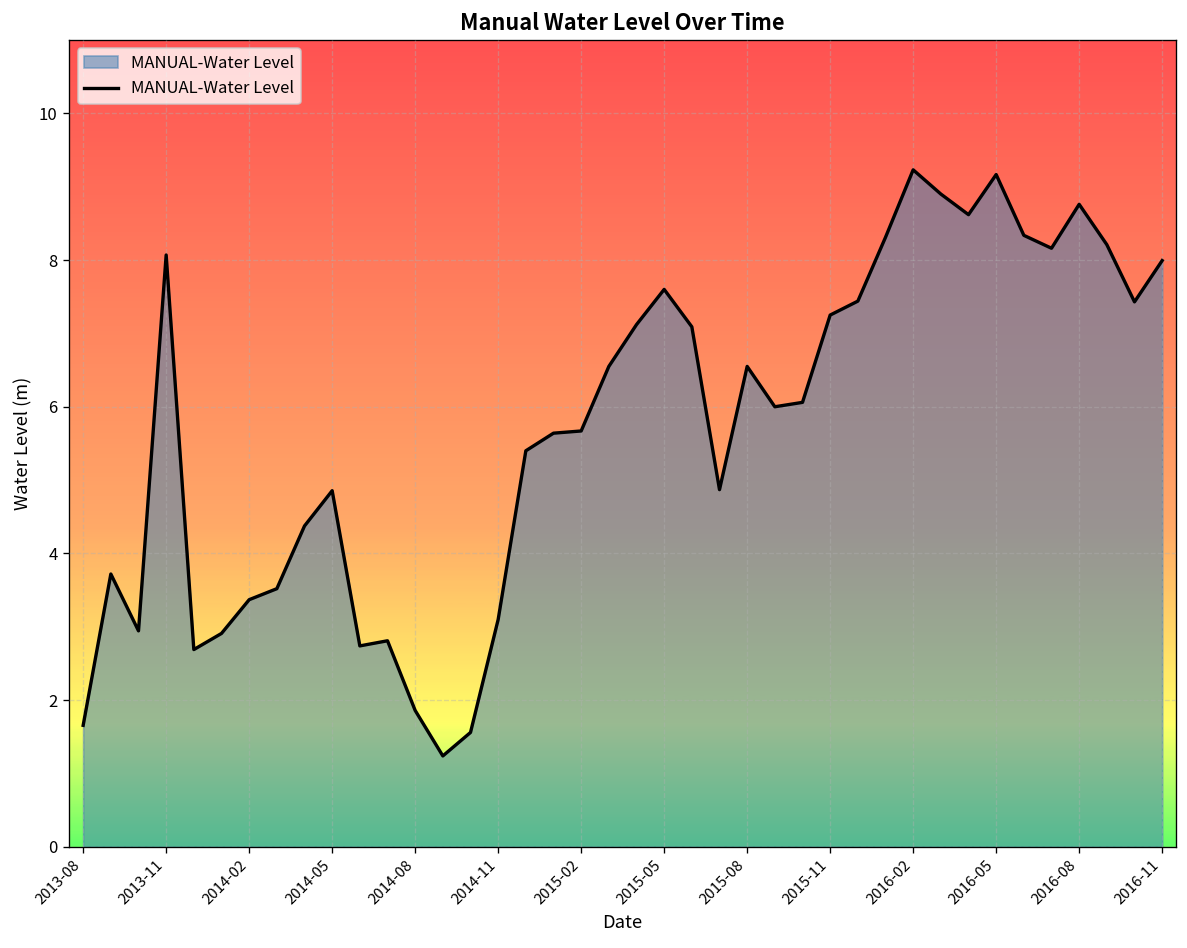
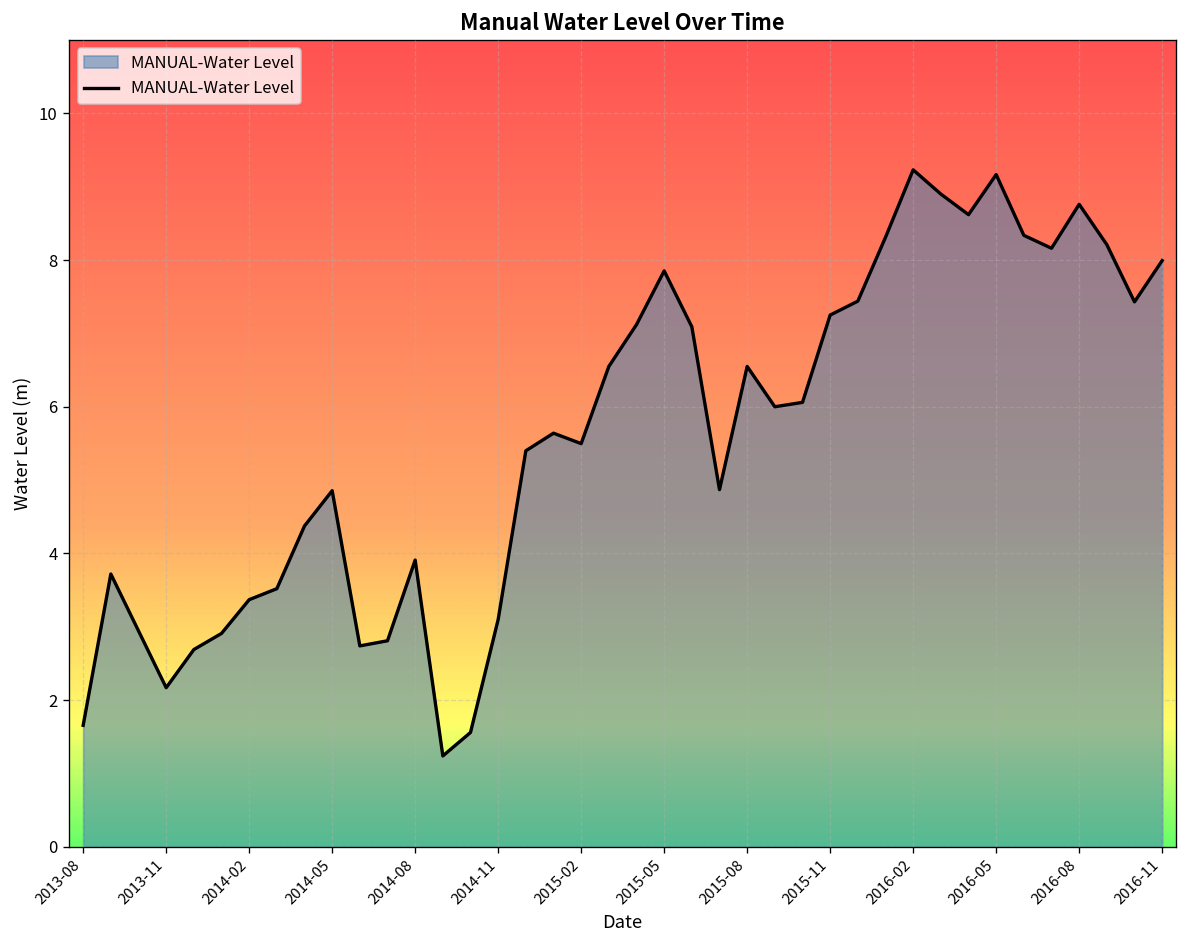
2013-11: 8.1 -> 2.2
2014-08: 1.9 -> 3.9
2015-02: 5.7 -> 5.5
2015-05: 7.6 -> 7.9
